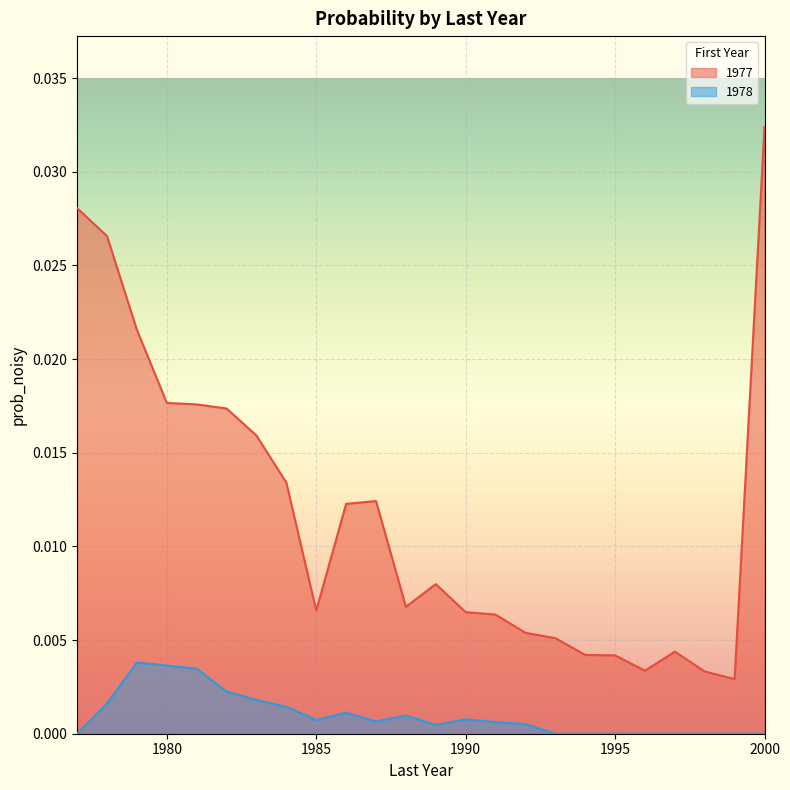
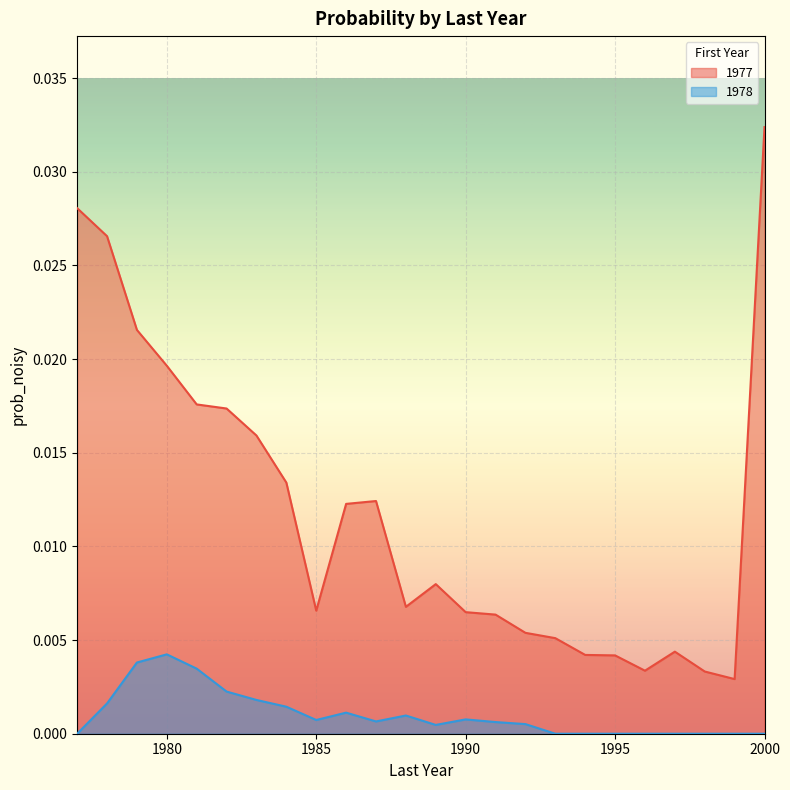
1977, 1980: 0.0177 -> 0.0196
1978, 1980: 0.0036 -> 0.0042
